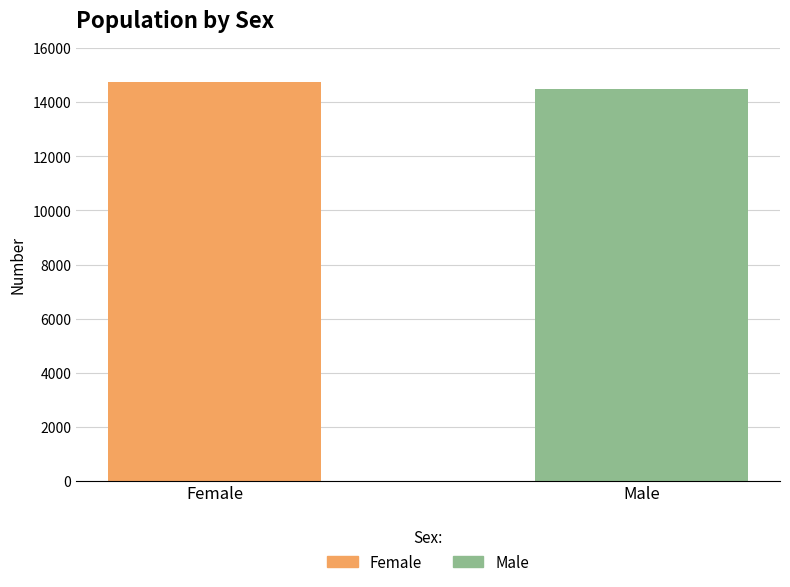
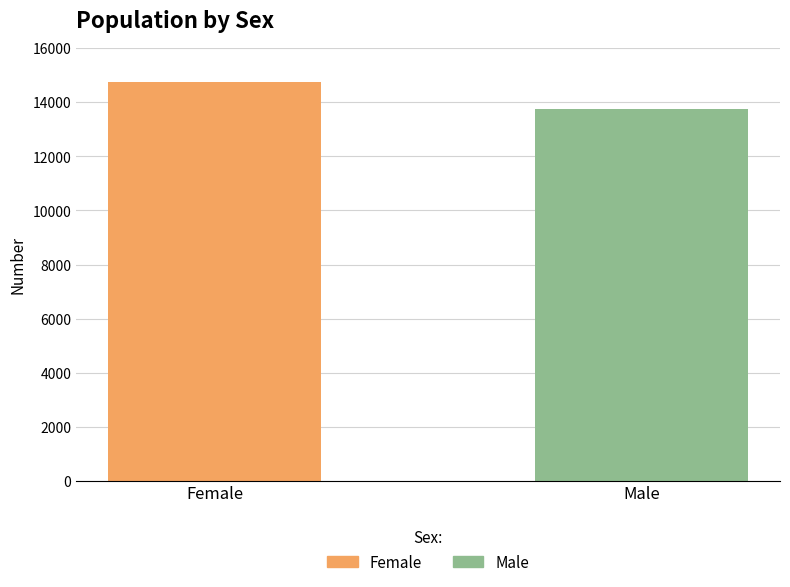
Male: 14500 -> 13700
